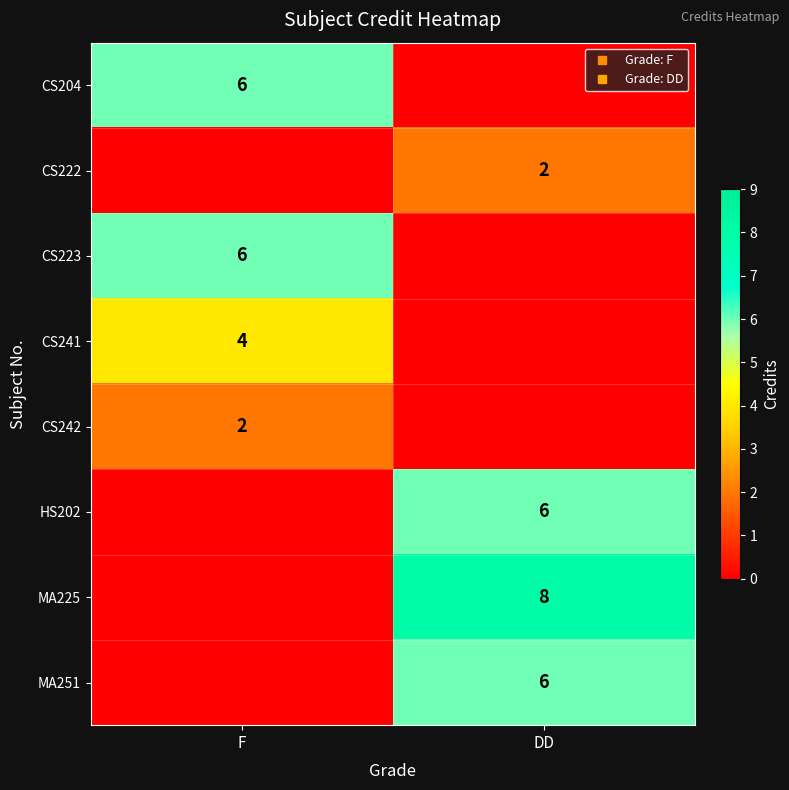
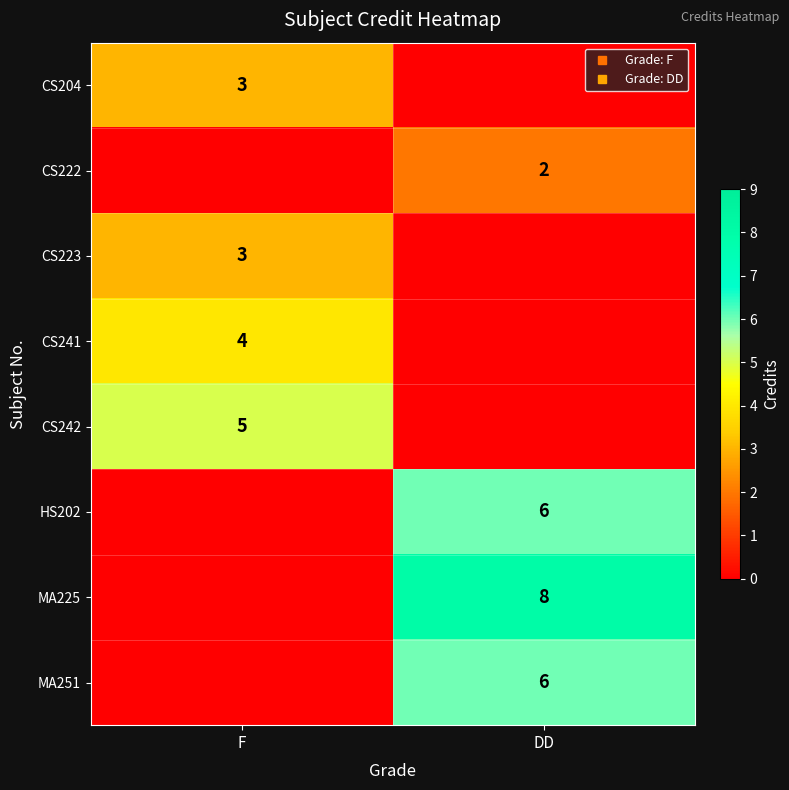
CS204, F: 6 -> 3
CS223, F: 6 -> 3
CS242, F: 2 -> 5
